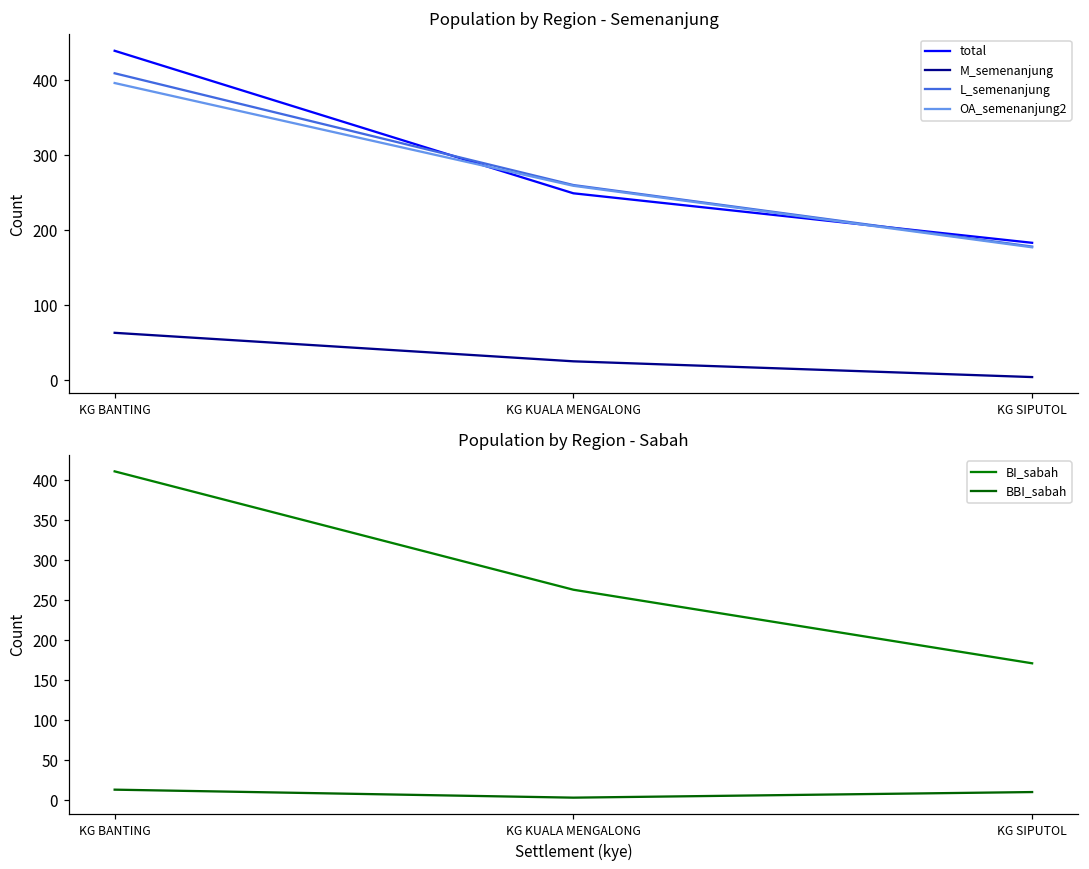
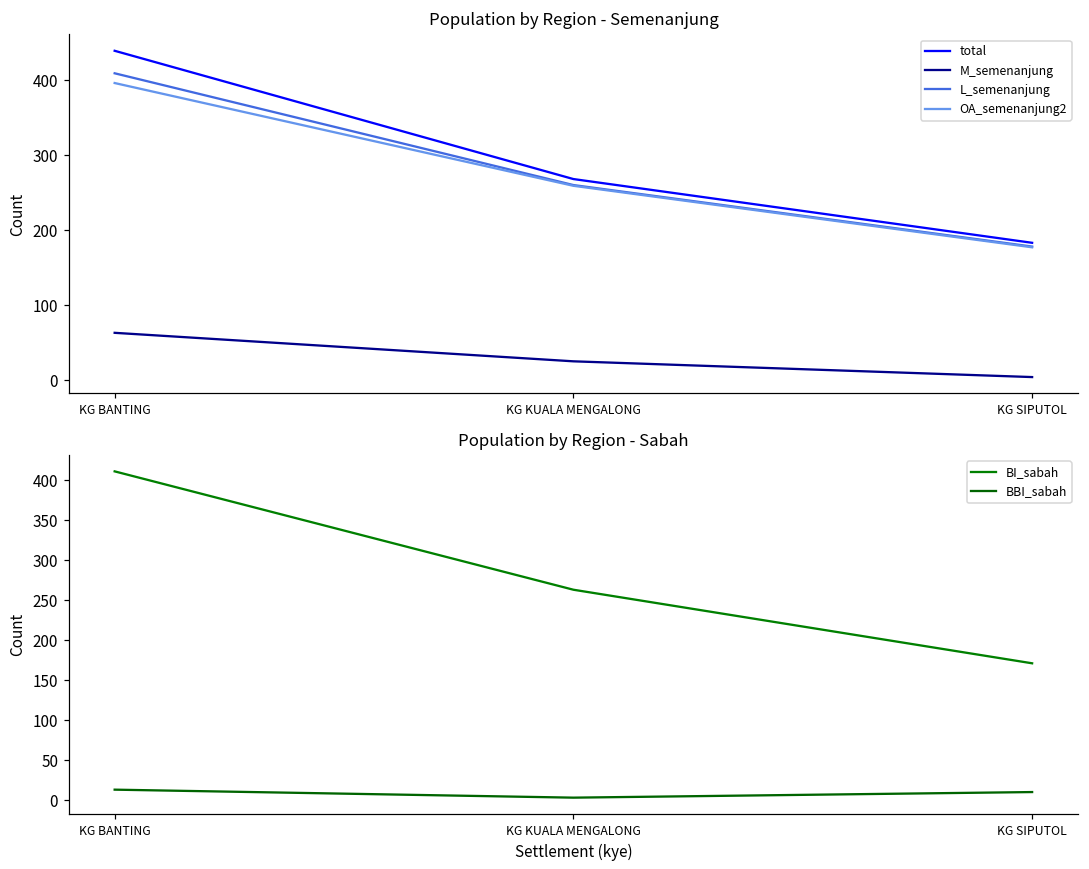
Population by Region - Semenanjung, total, KG KUALA MENGALONG: 250 -> 270
